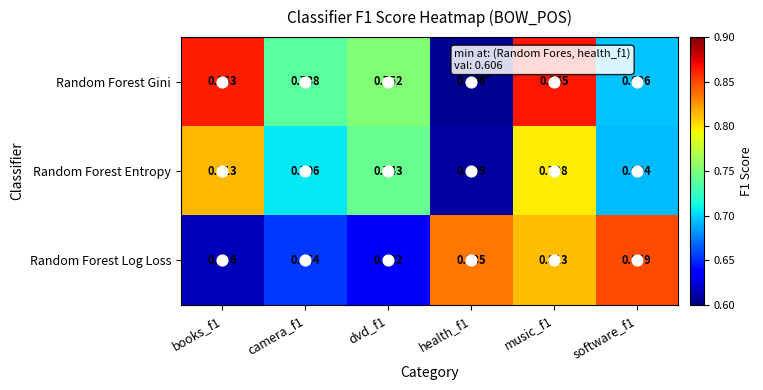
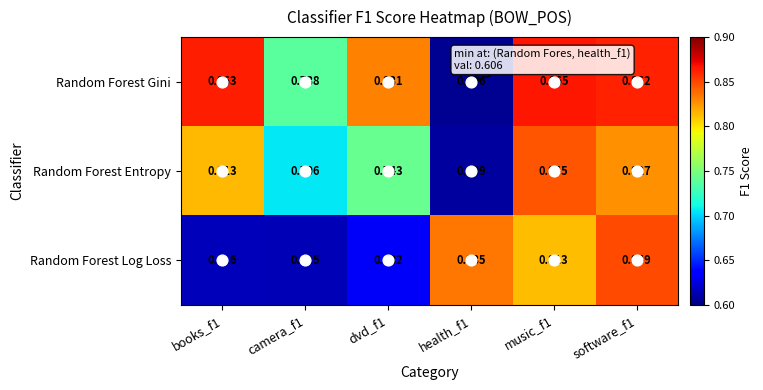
Random Forest Gini, dvd_f1: 0.752 -> 0.831
Random Forest Gini, software_f1: 0.696 -> 0.862
Random Forest Entropy, music_f1: 0.798 -> 0.845
Random Forest Entropy, software_f1: 0.694 -> 0.827
Random Forest Log Loss, camera_f1: 0.654 -> 0.615
